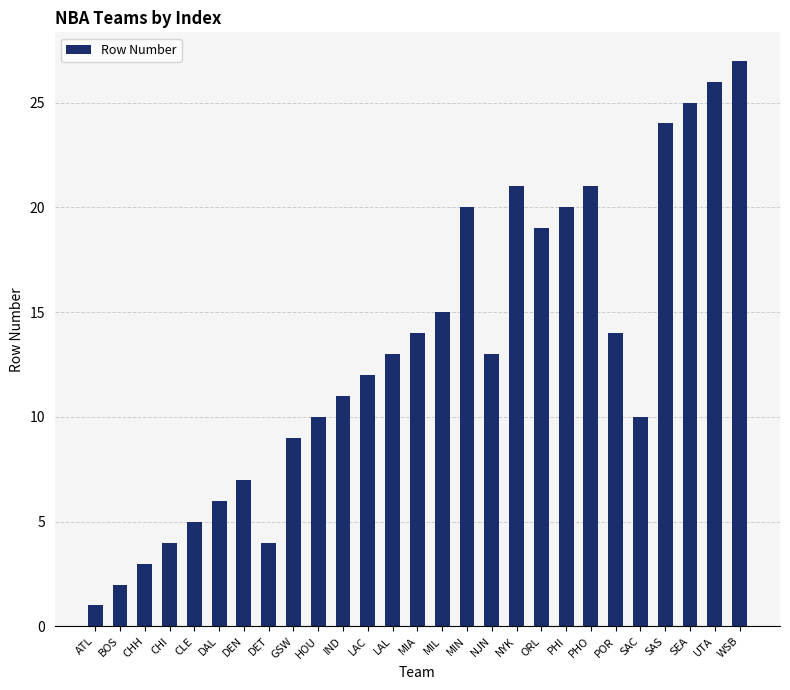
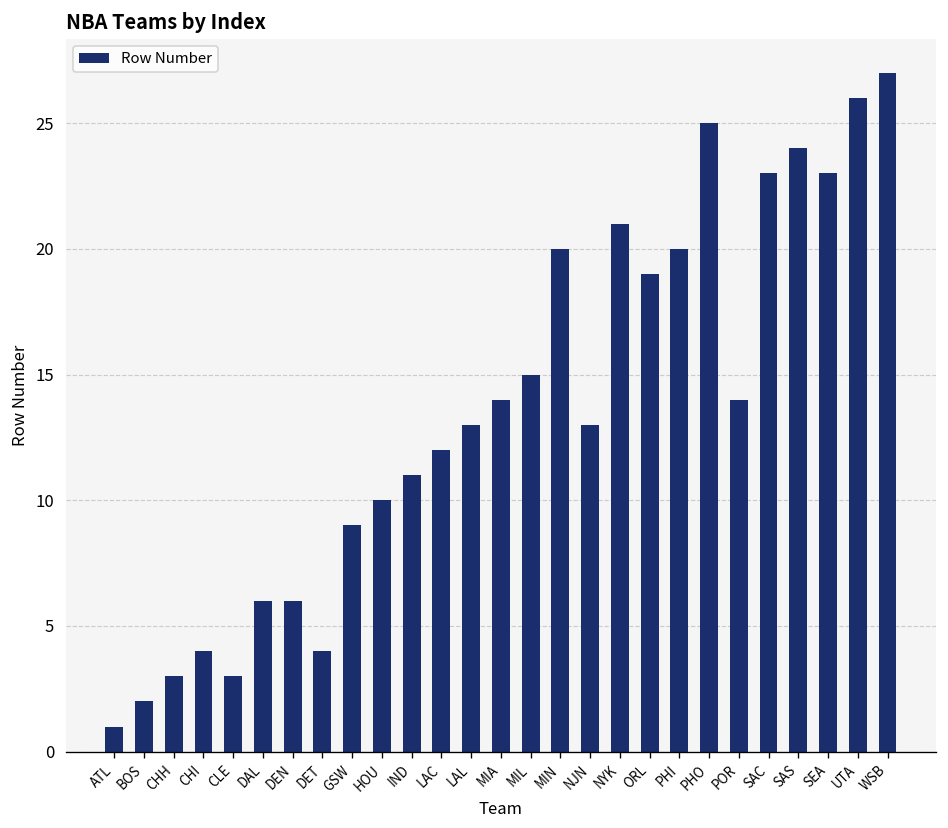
CLE: 5 -> 3
DEN: 7 -> 6
PHO: 21 -> 25
SAC: 10 -> 23
SEA: 25 -> 23
